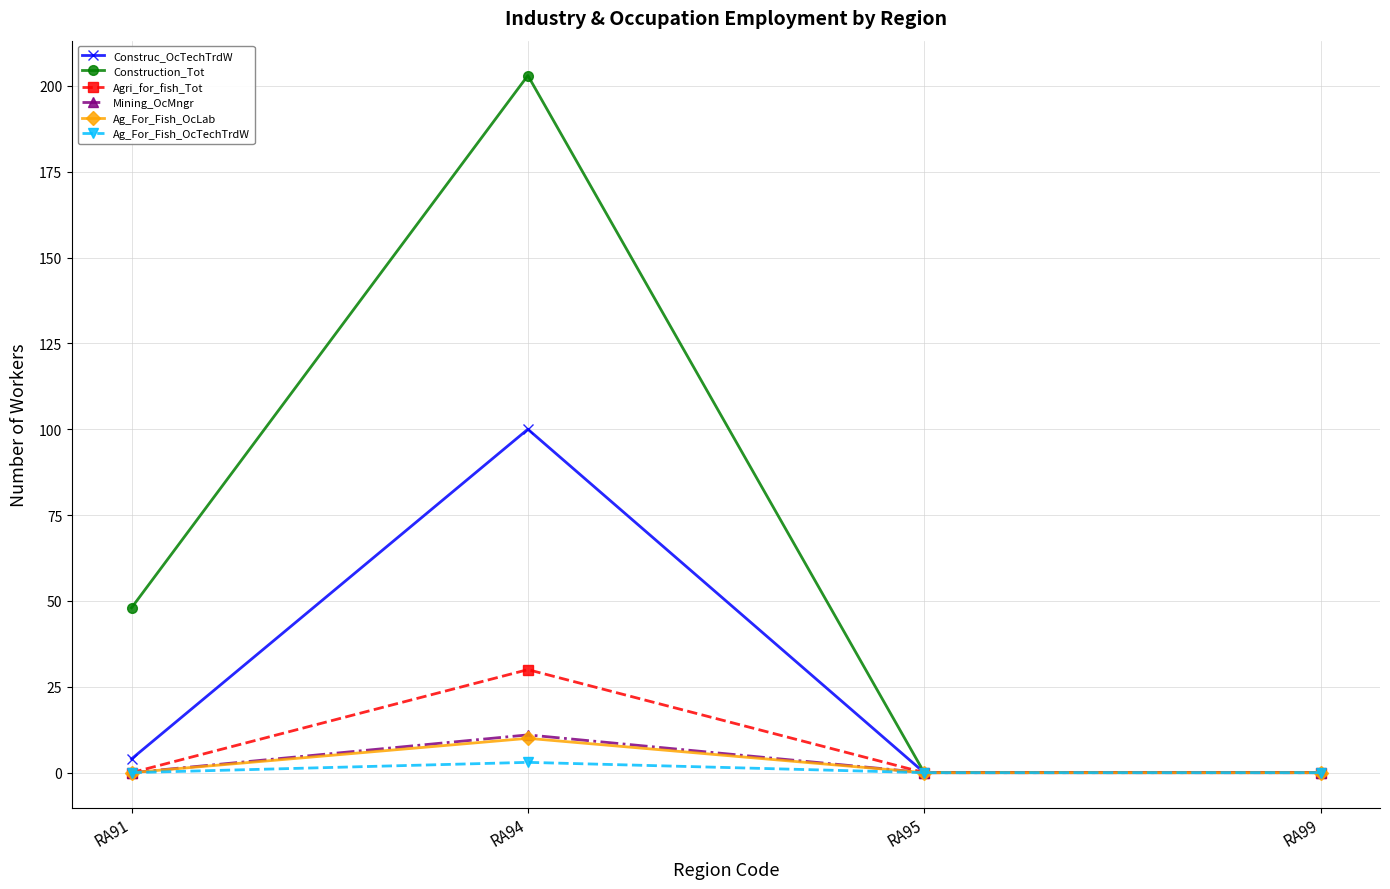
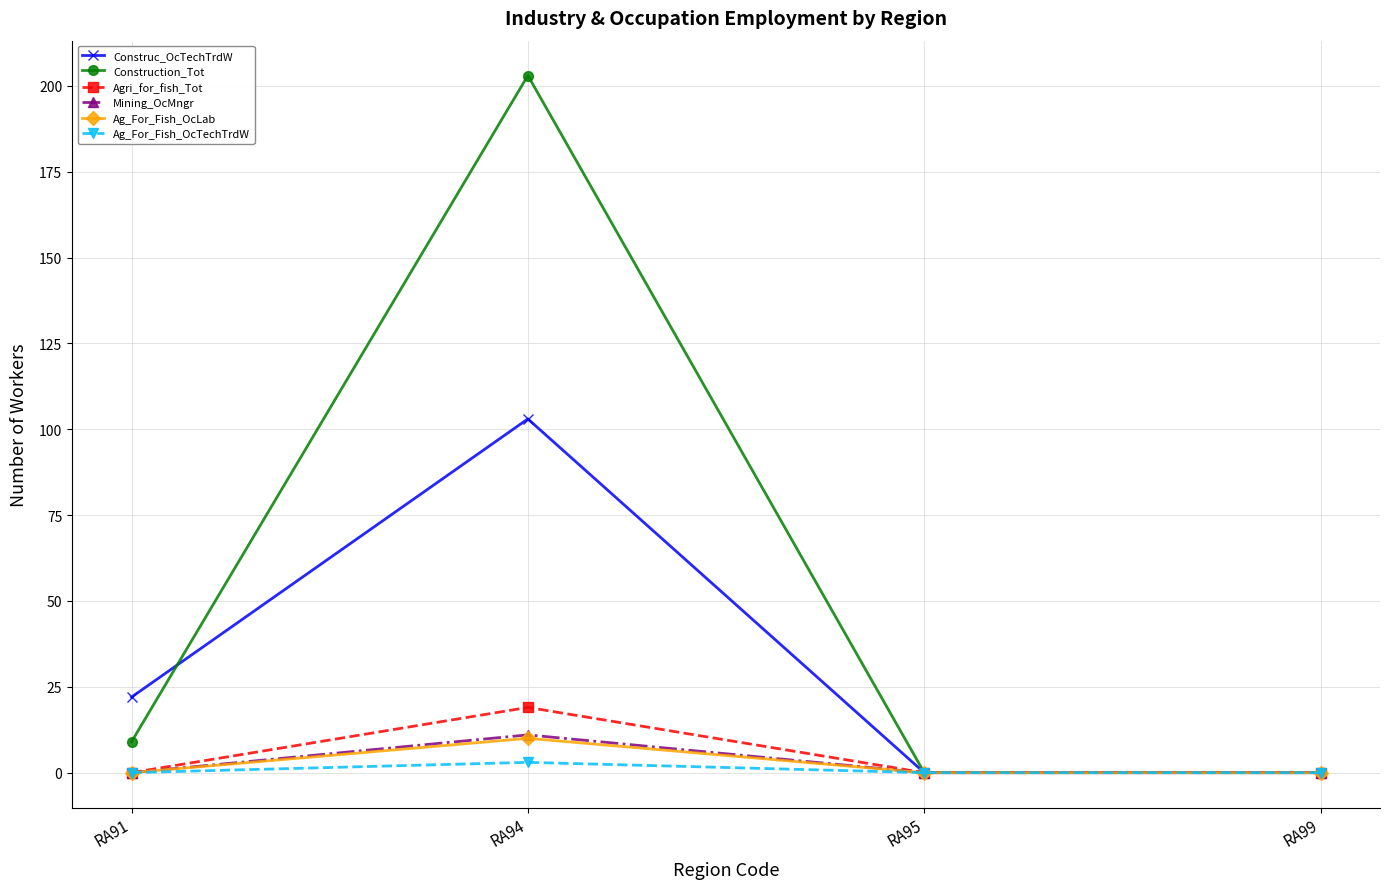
Construc_OcTechTrdW, RA91: 4 -> 22
Construction_Tot, RA91: 48 -> 9
Construc_OcTechTrdW, RA94: 100 -> 103
Agri_for_fish_Tot, RA94: 30 -> 19
